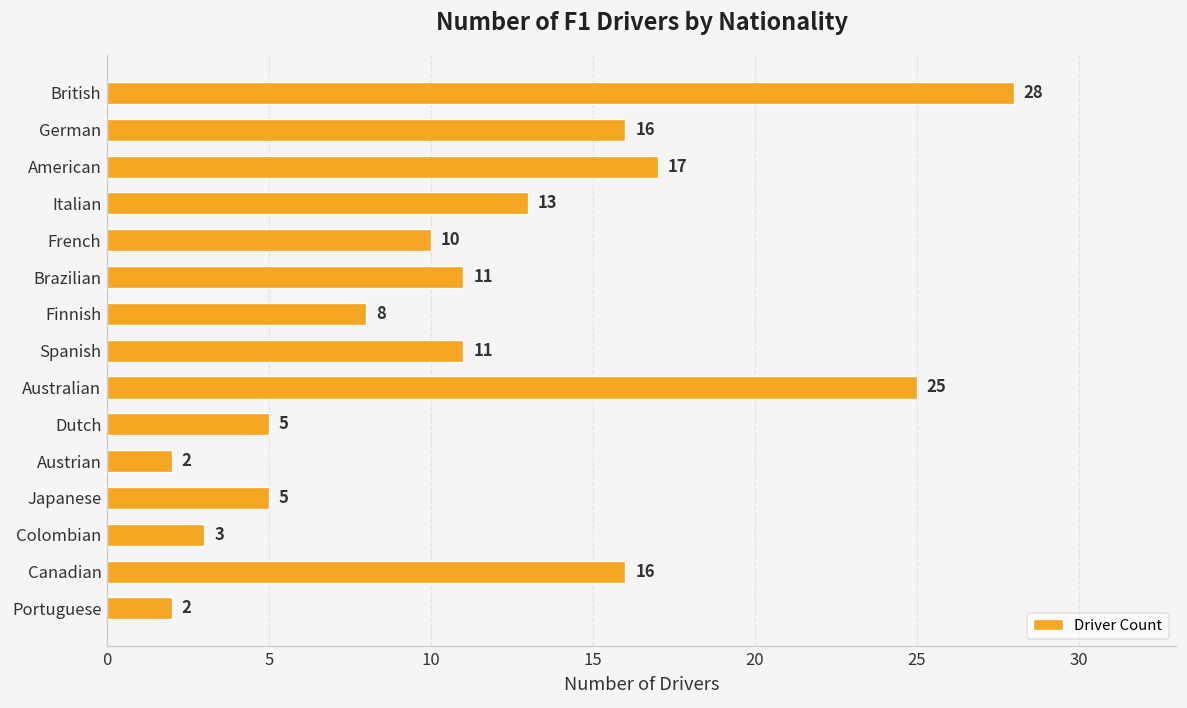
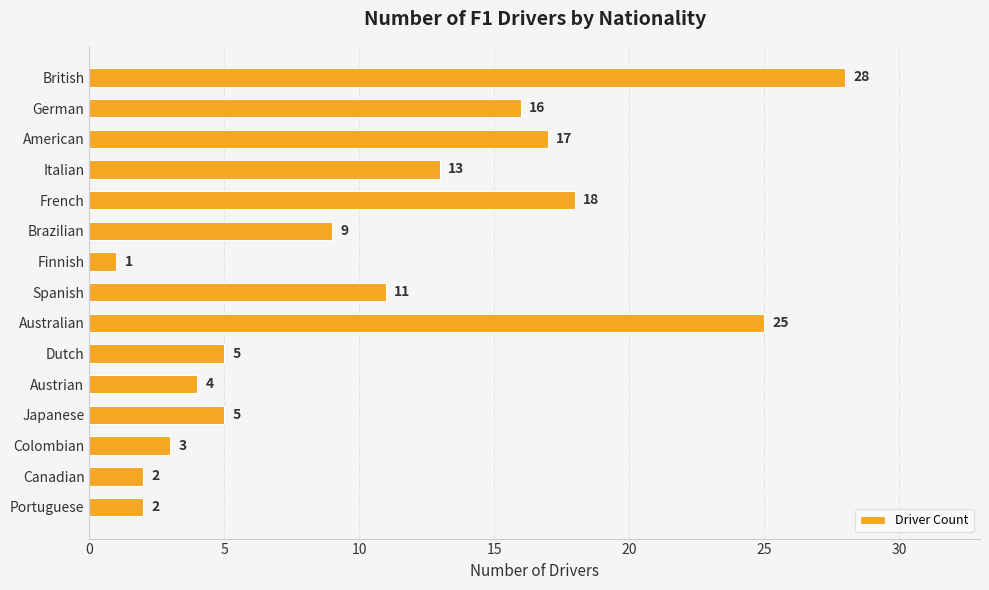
French: 10 -> 18
Brazilian: 11 -> 9
Finnish: 8 -> 1
Austrian: 2 -> 4
Canadian: 16 -> 2
